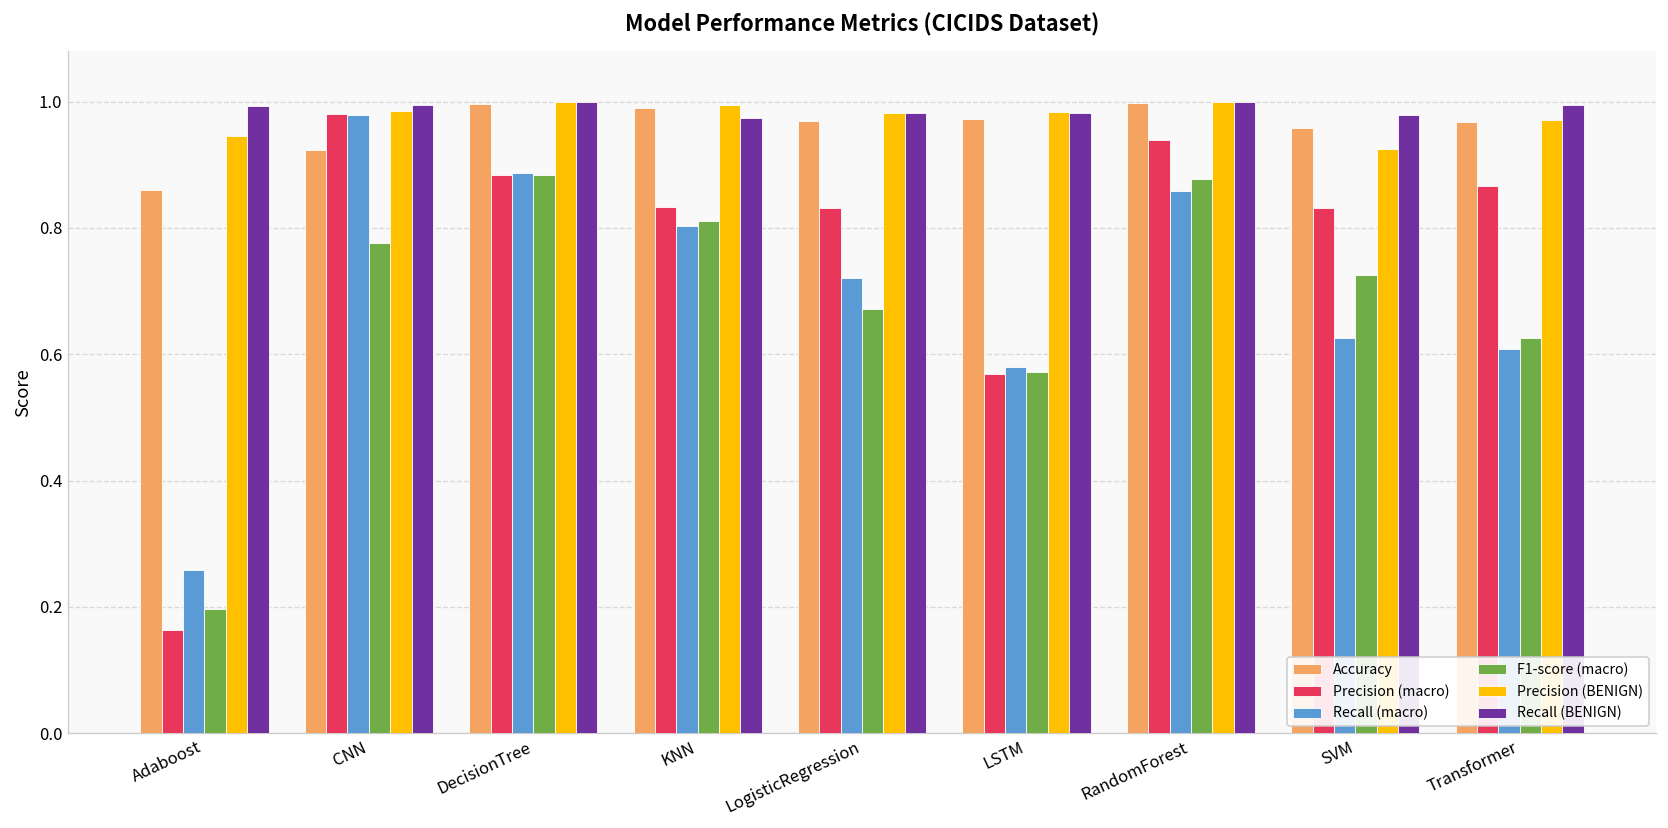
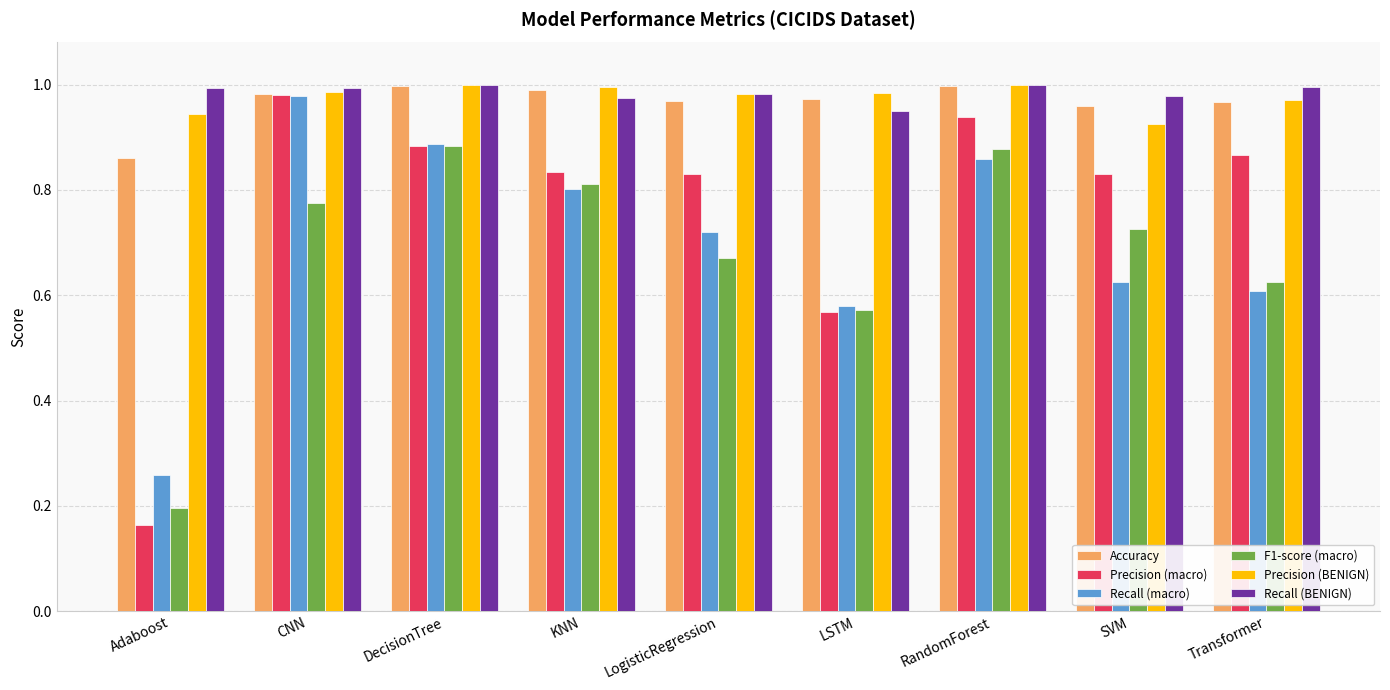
Accuracy, CNN: 0.92 -> 0.98
Recall (BENIGN), LSTM: 0.98 -> 0.95
